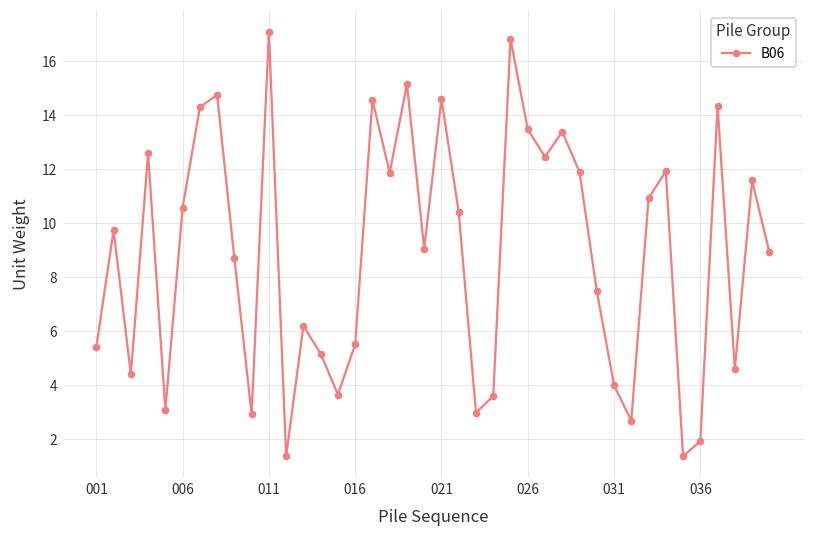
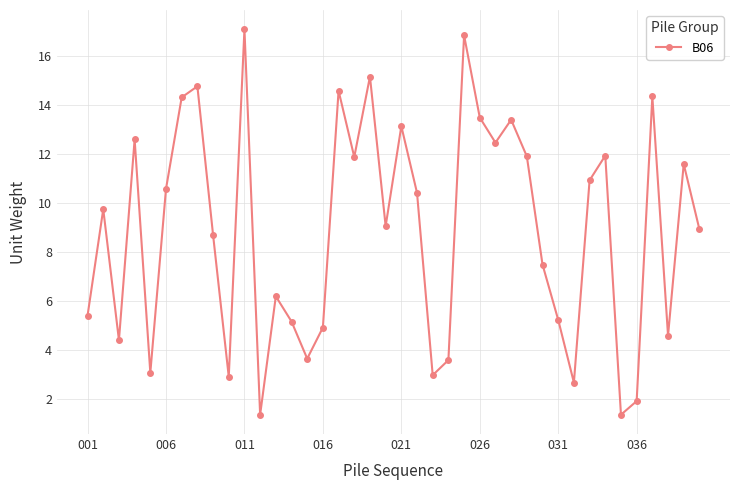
016: 5.5 -> 4.9
021: 14.6 -> 13.1
031: 4.0 -> 5.2
